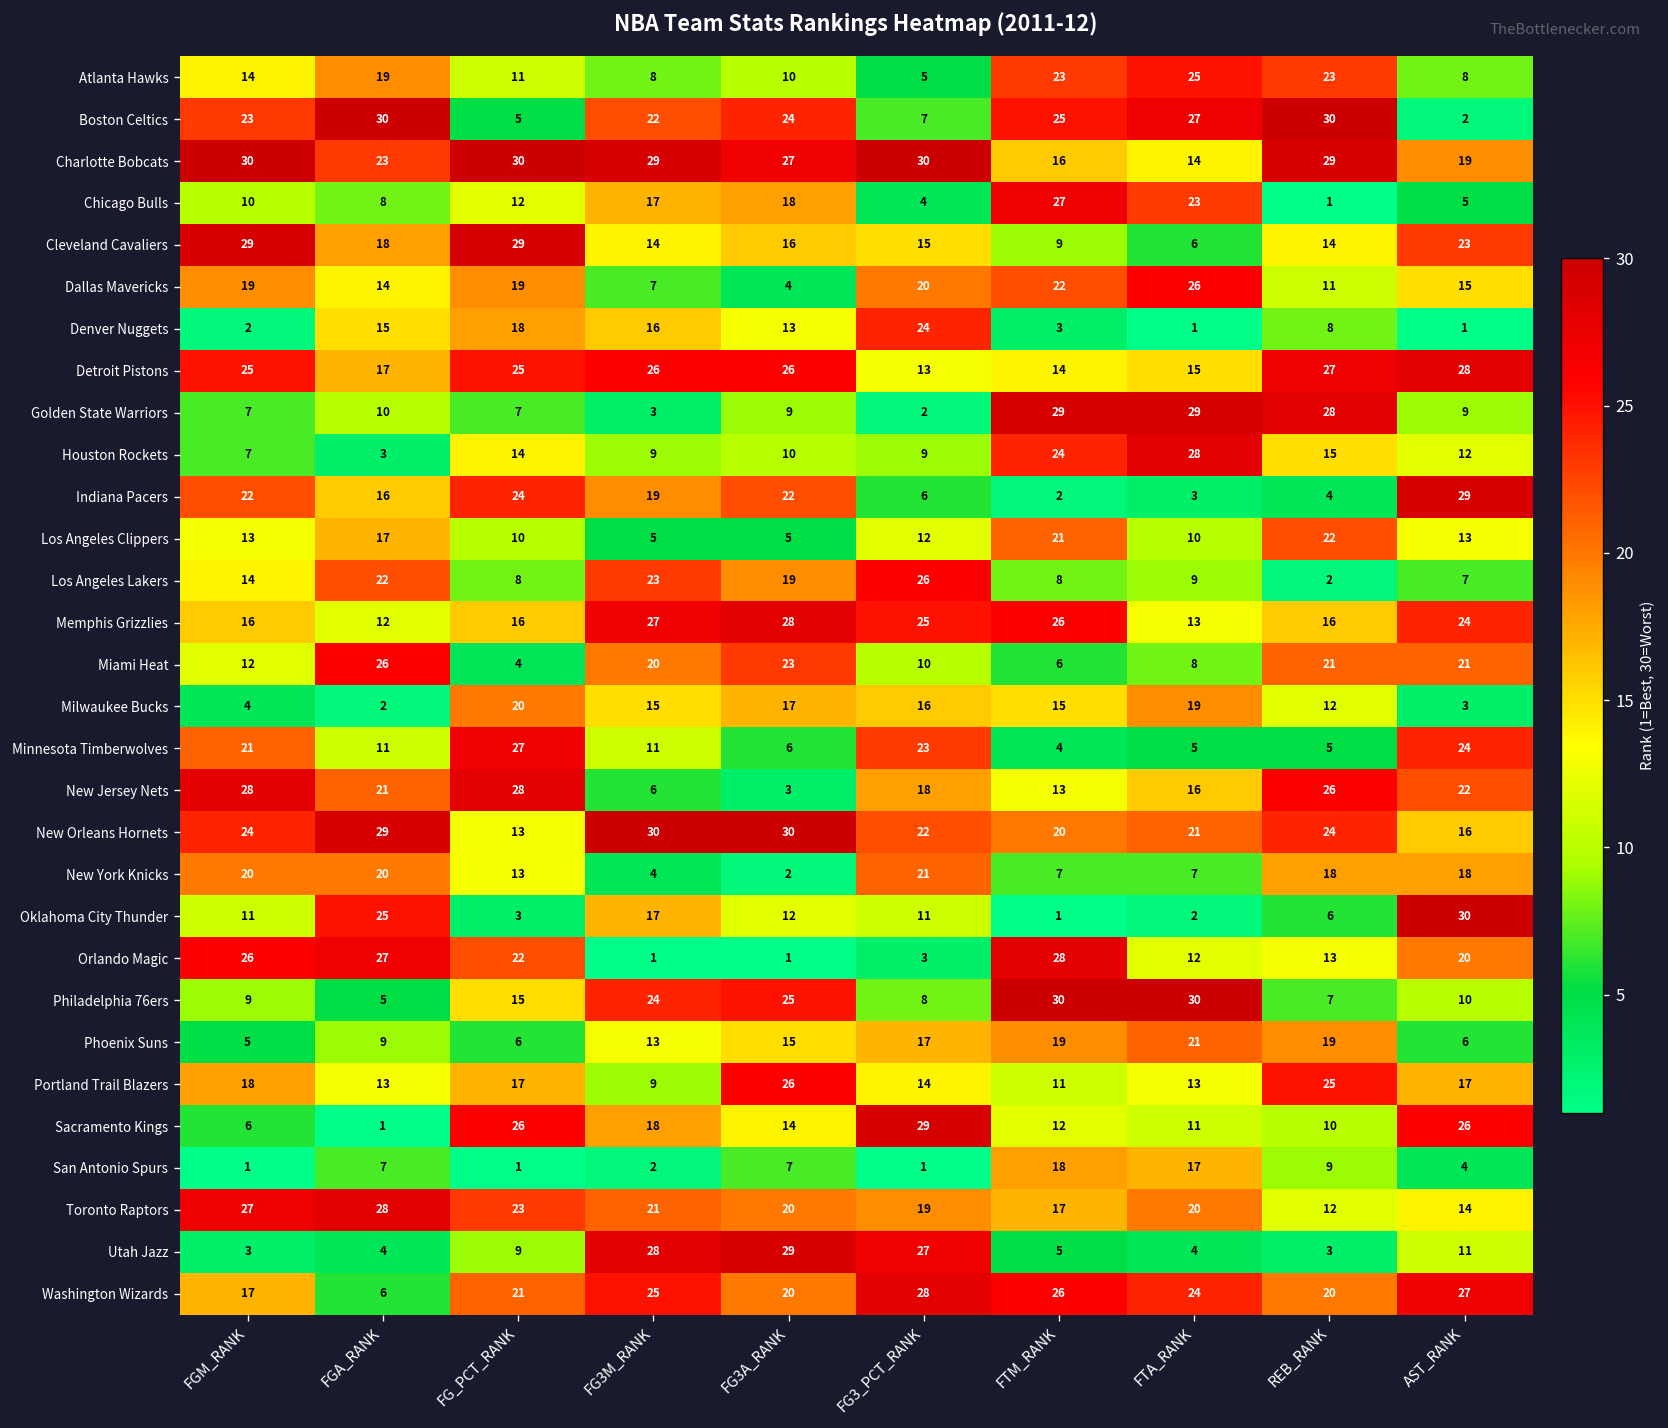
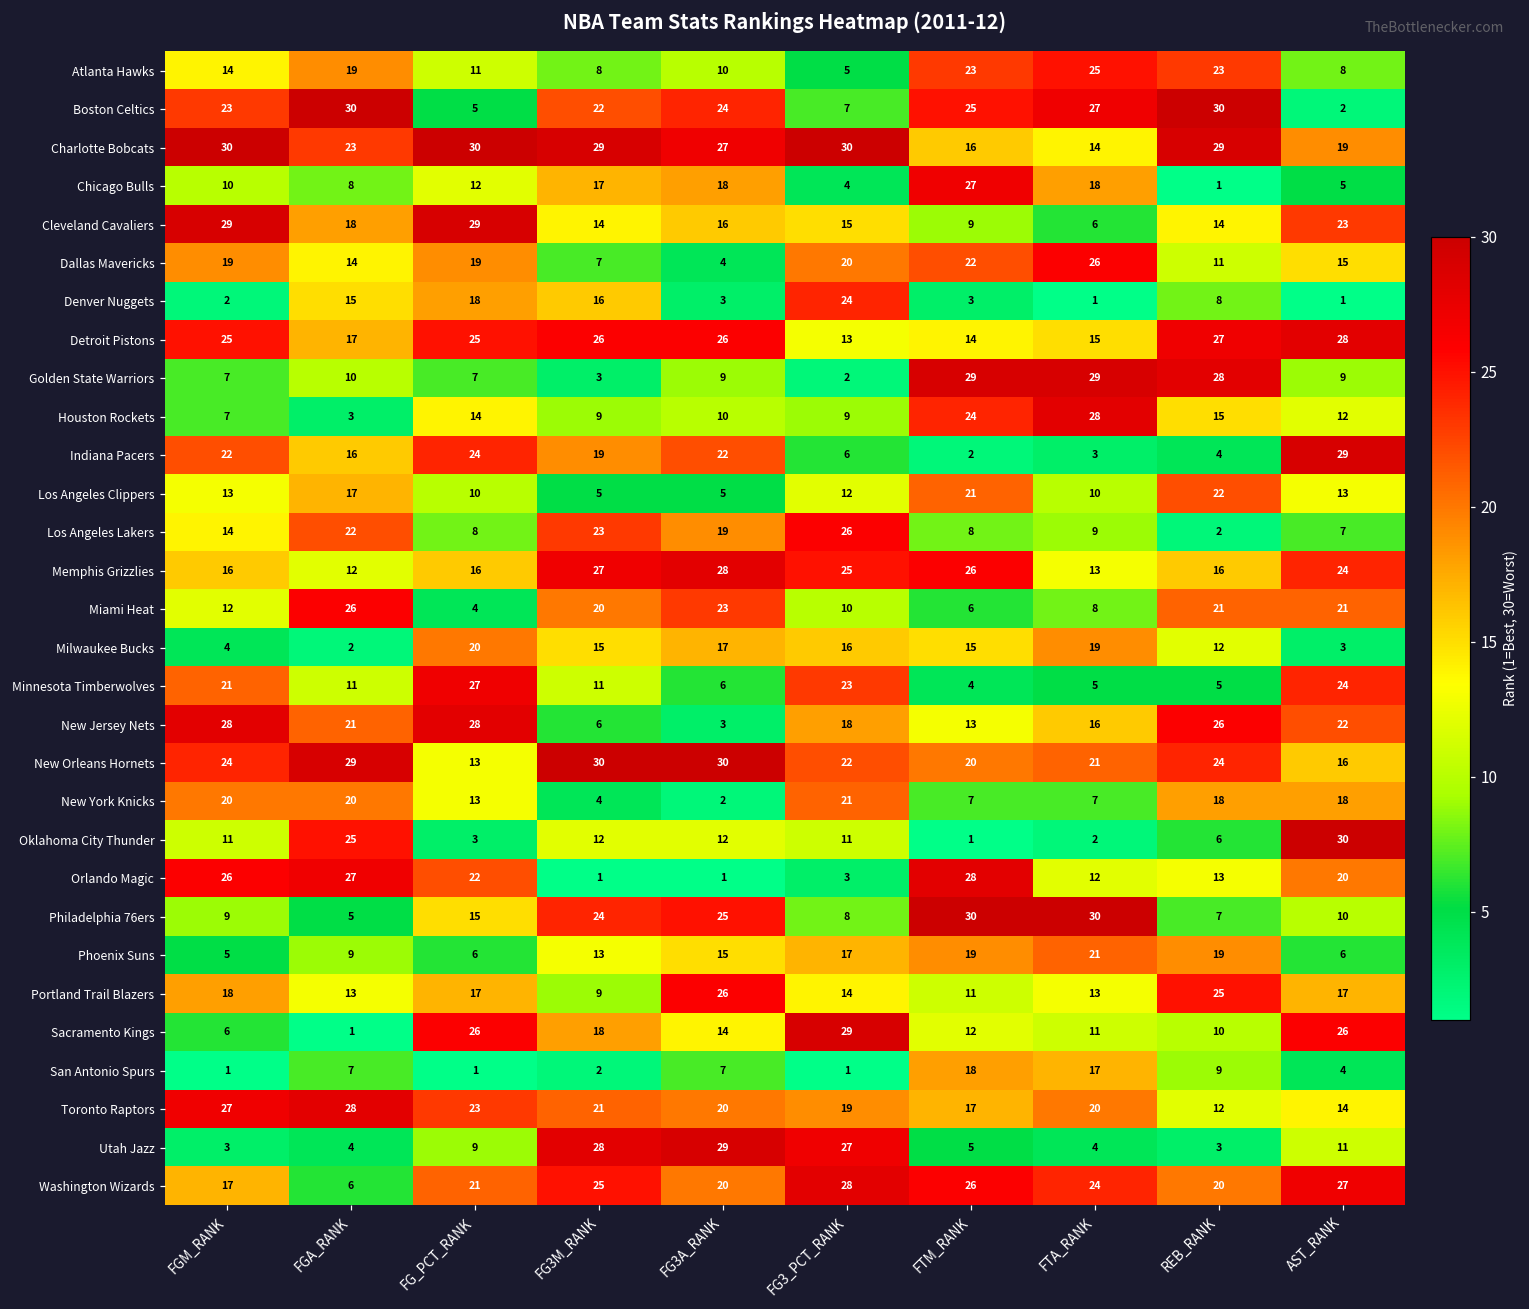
Chicago Bulls, FTA_RANK: 23 -> 18
Denver Nuggets, FG3A_RANK: 13 -> 3
Oklahoma City Thunder, FG3M_RANK: 17 -> 12
